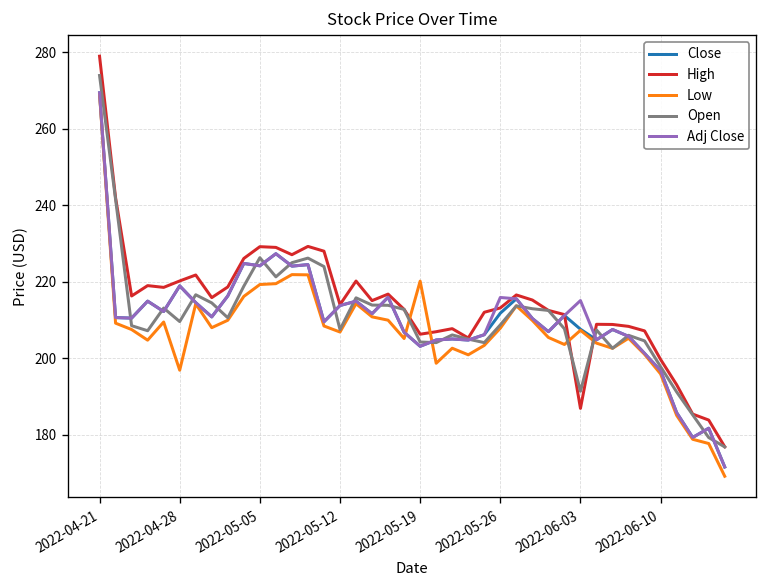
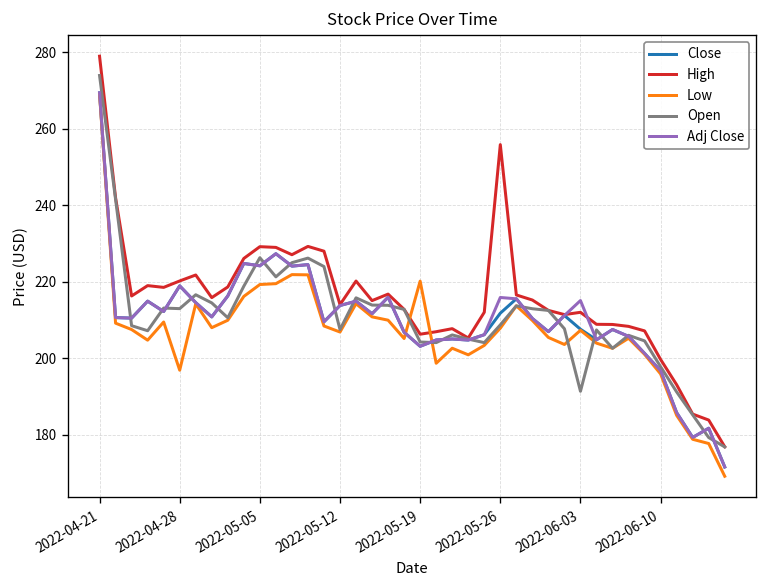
Open, 2022-04-28: 210 -> 213
High, 2022-05-26: 213 -> 256
High, 2022-06-03: 187 -> 212
